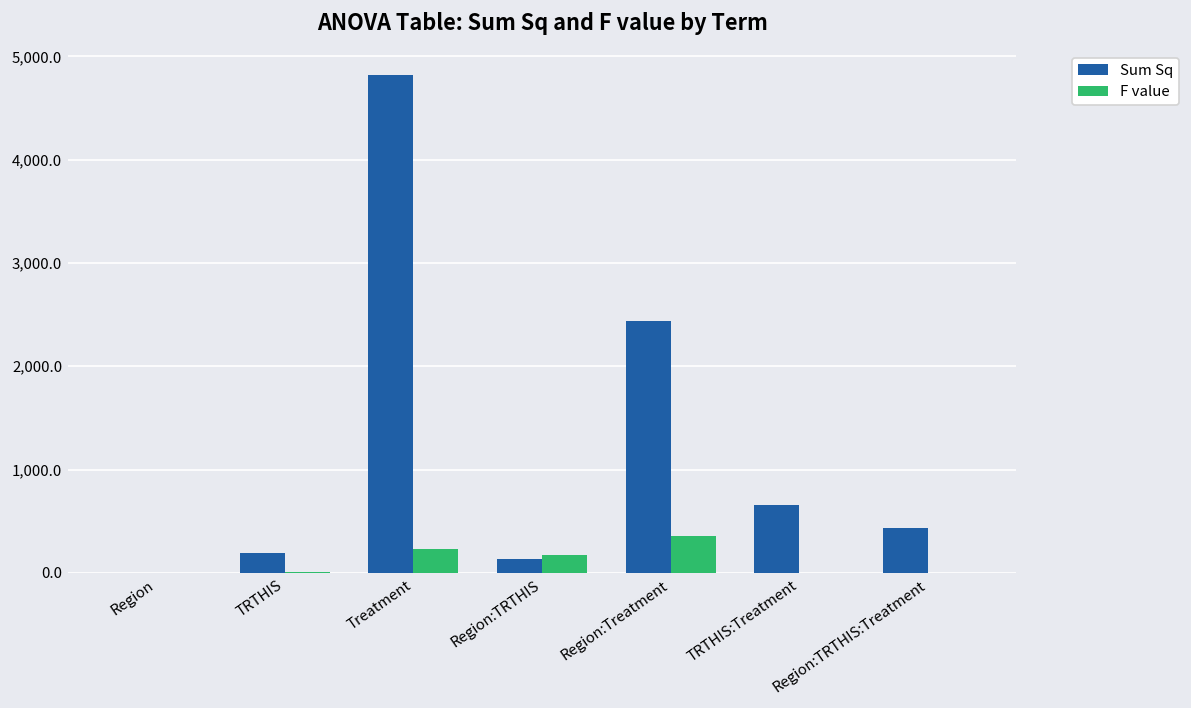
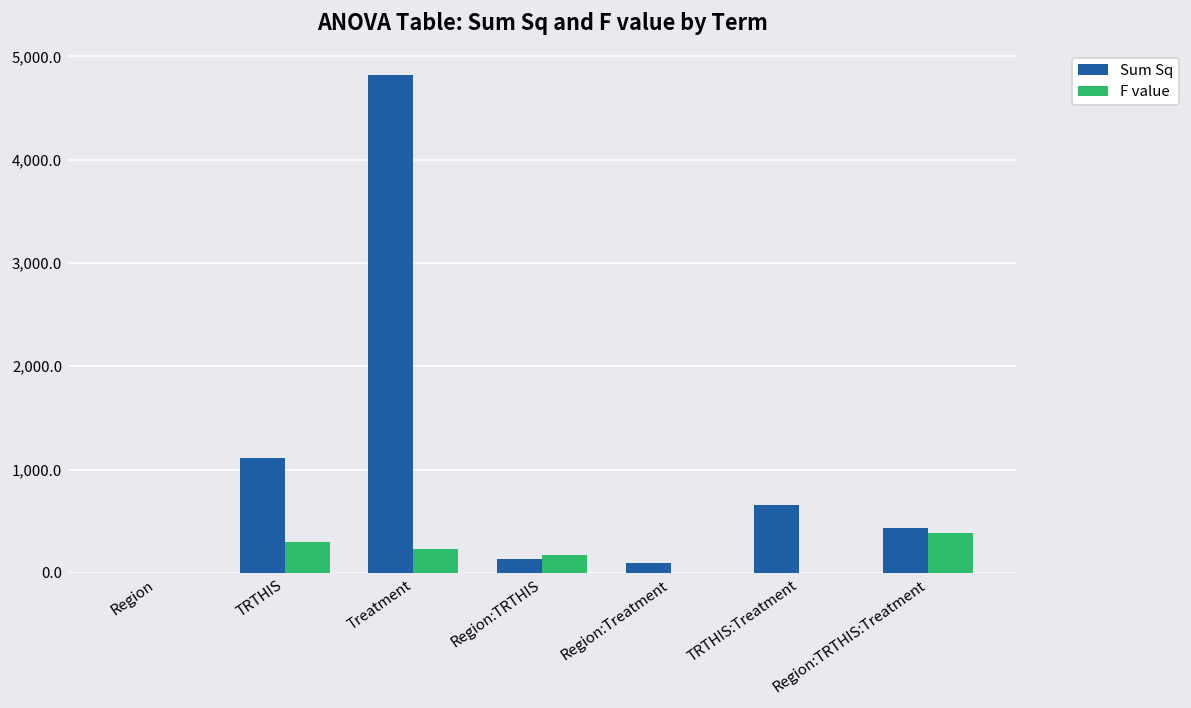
Sum Sq, TRTHIS: 200 -> 1,100
F value, TRTHIS: 0 -> 300
Sum Sq, Region:Treatment: 2,400 -> 100
F value, Region:Treatment: 400 -> 0
F value, Region:TRTHIS:Treatment: 0 -> 400
